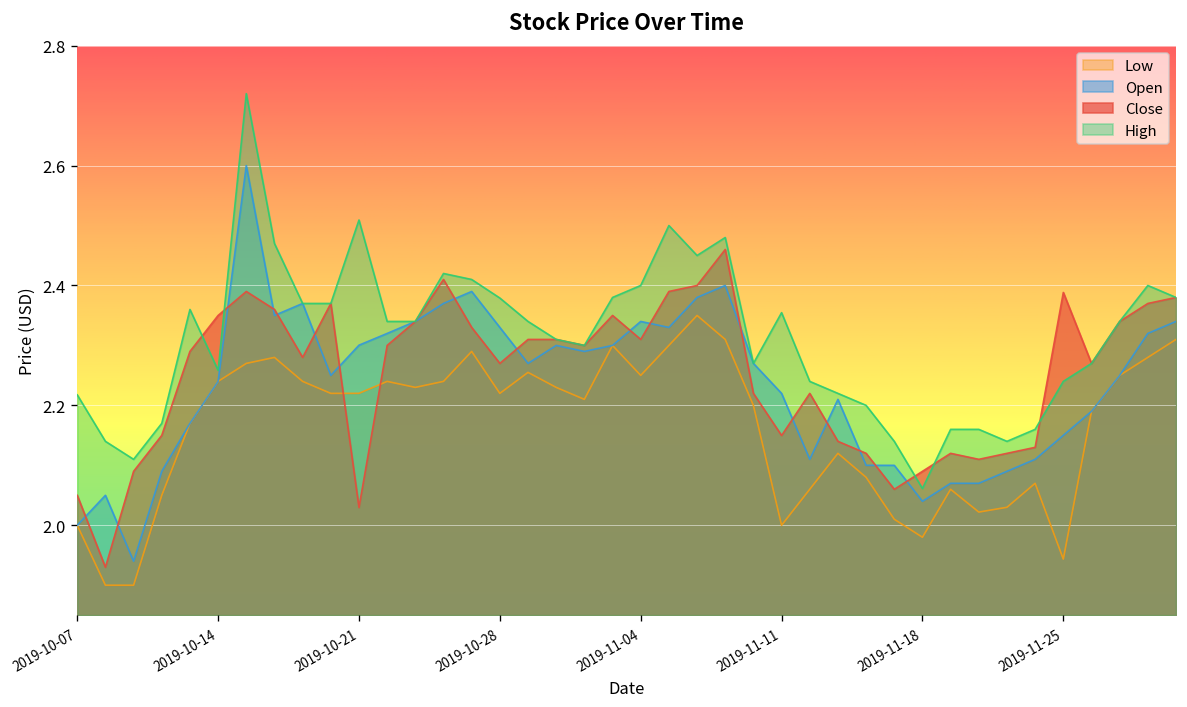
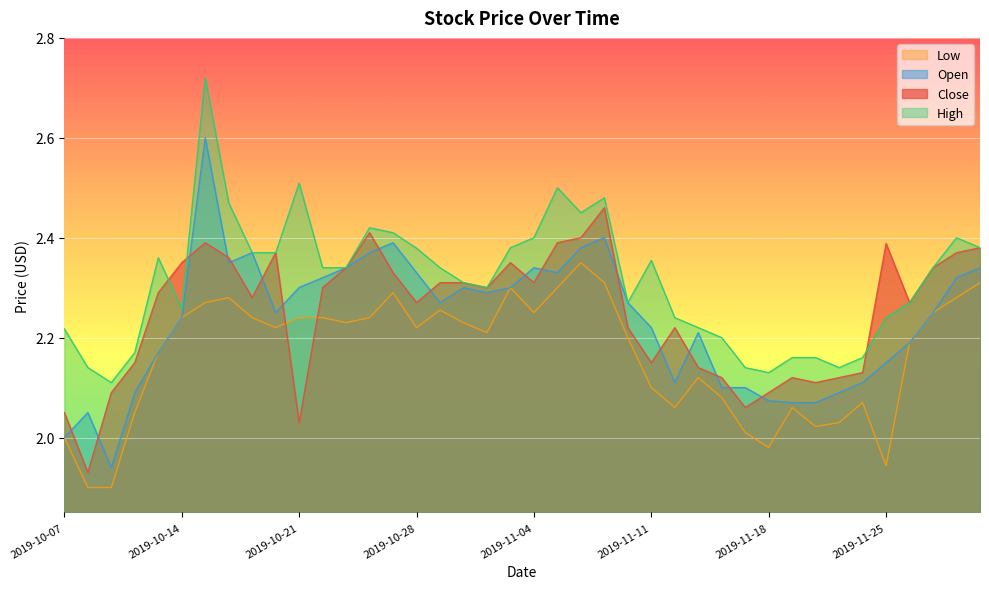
Low, 2019-10-21: 2.22 -> 2.24
Low, 2019-11-11: 2.0 -> 2.1
Open, 2019-11-18: 2.04 -> 2.07
High, 2019-11-18: 2.06 -> 2.13
